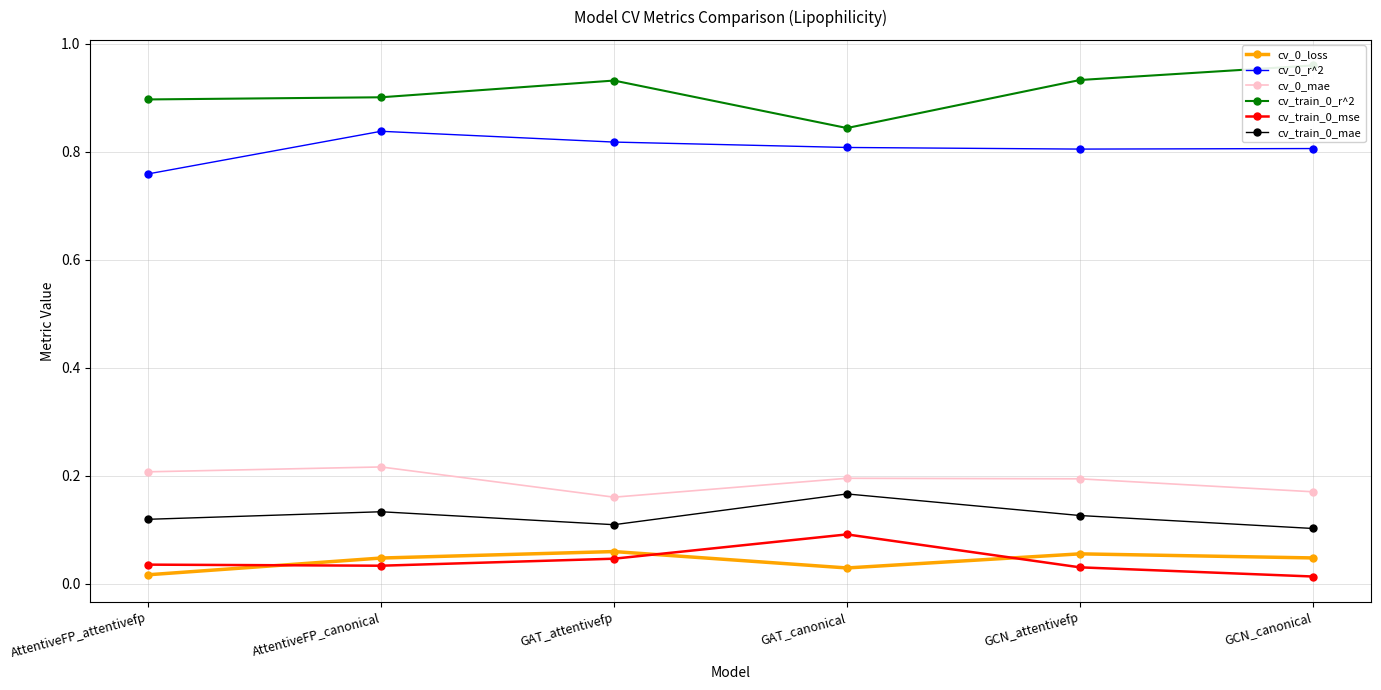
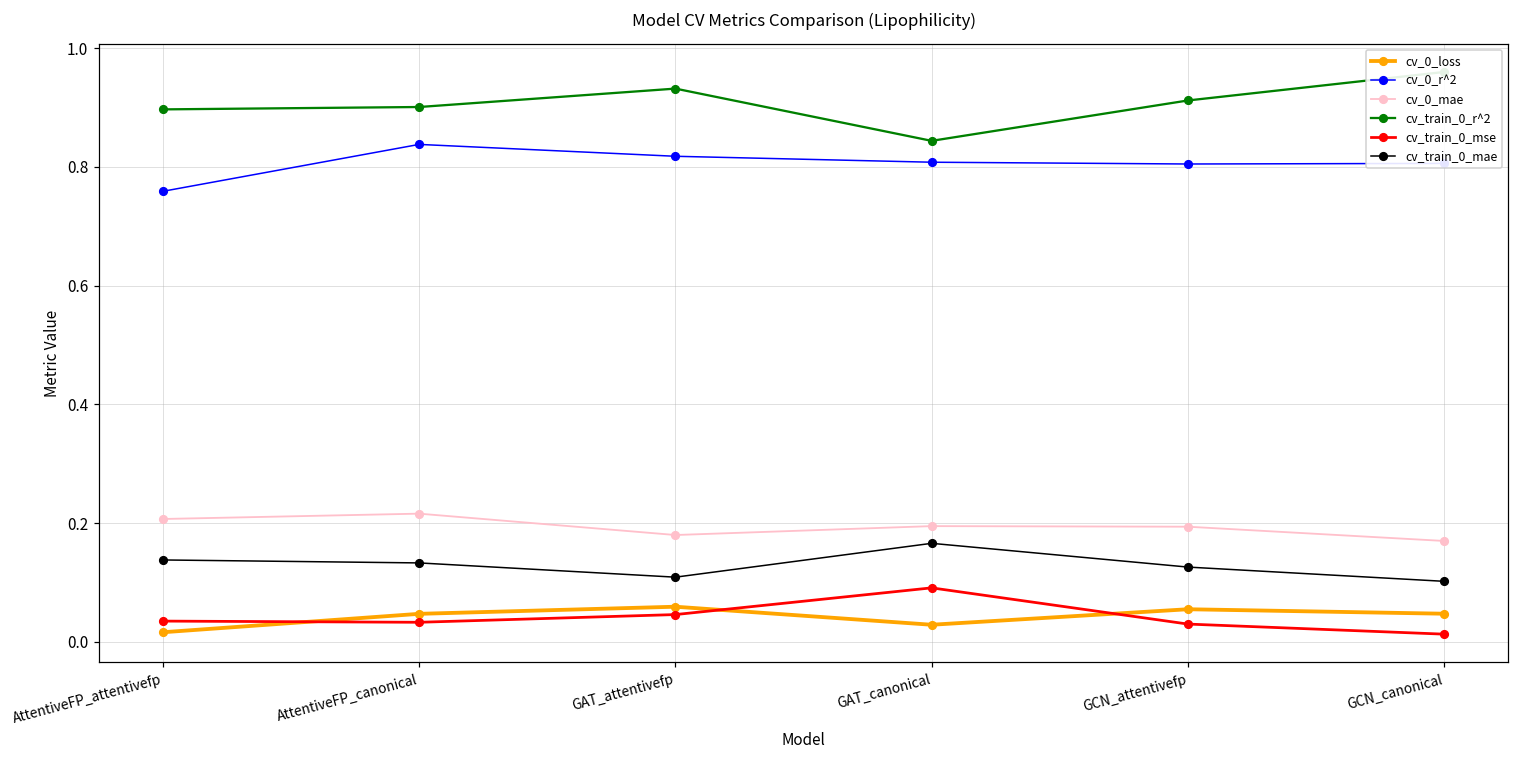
cv_train_0_mae, AttentiveFP_attentivefp: 0.12 -> 0.14
cv_0_mae, GAT_attentivefp: 0.16 -> 0.18
cv_train_0_r^2, GCN_attentivefp: 0.93 -> 0.91
